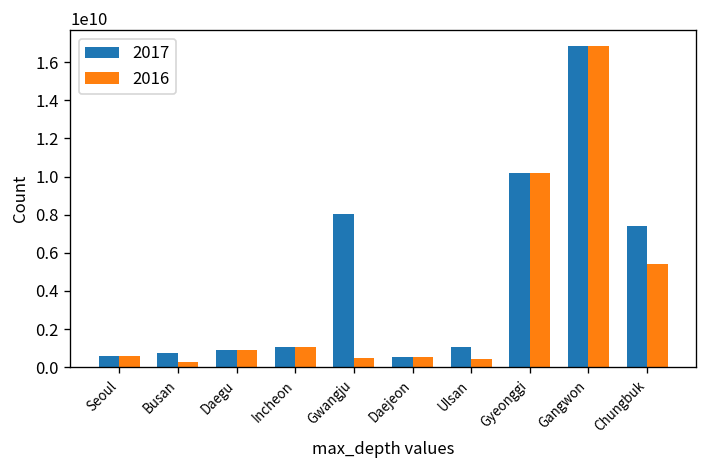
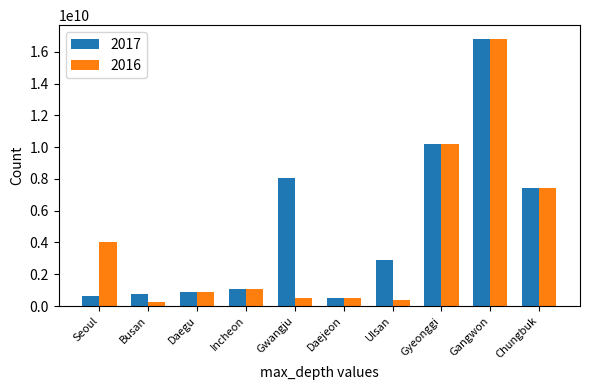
2016, Seoul: 600000000 -> 4000000000
2017, Ulsan: 1100000000 -> 2900000000
2016, Chungbuk: 5400000000 -> 7400000000
